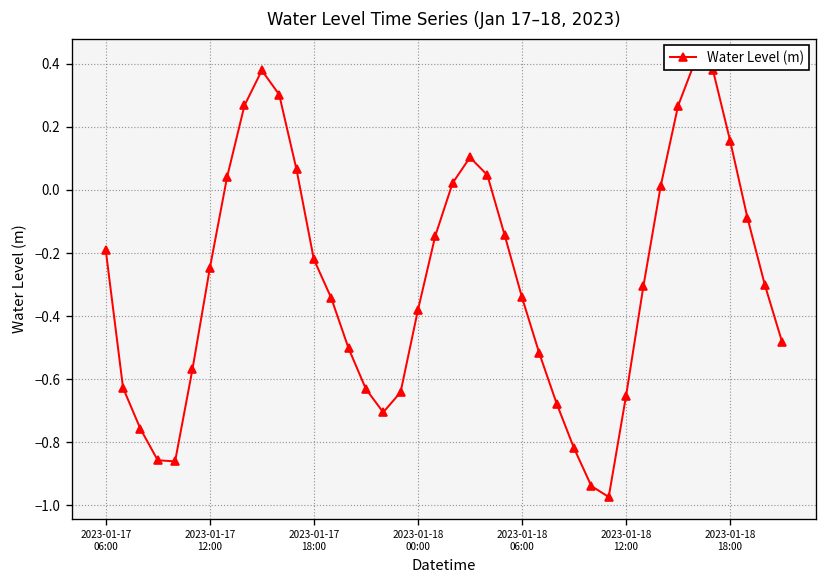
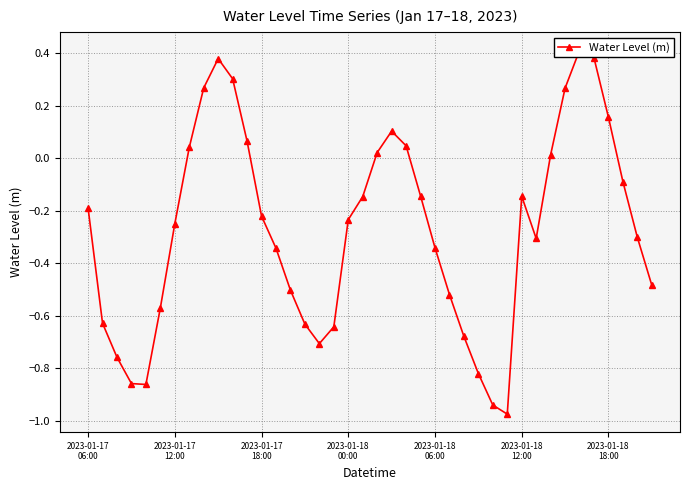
2023-01-18 00:00: -0.38 -> -0.23
2023-01-18 12:00: -0.65 -> -0.14
